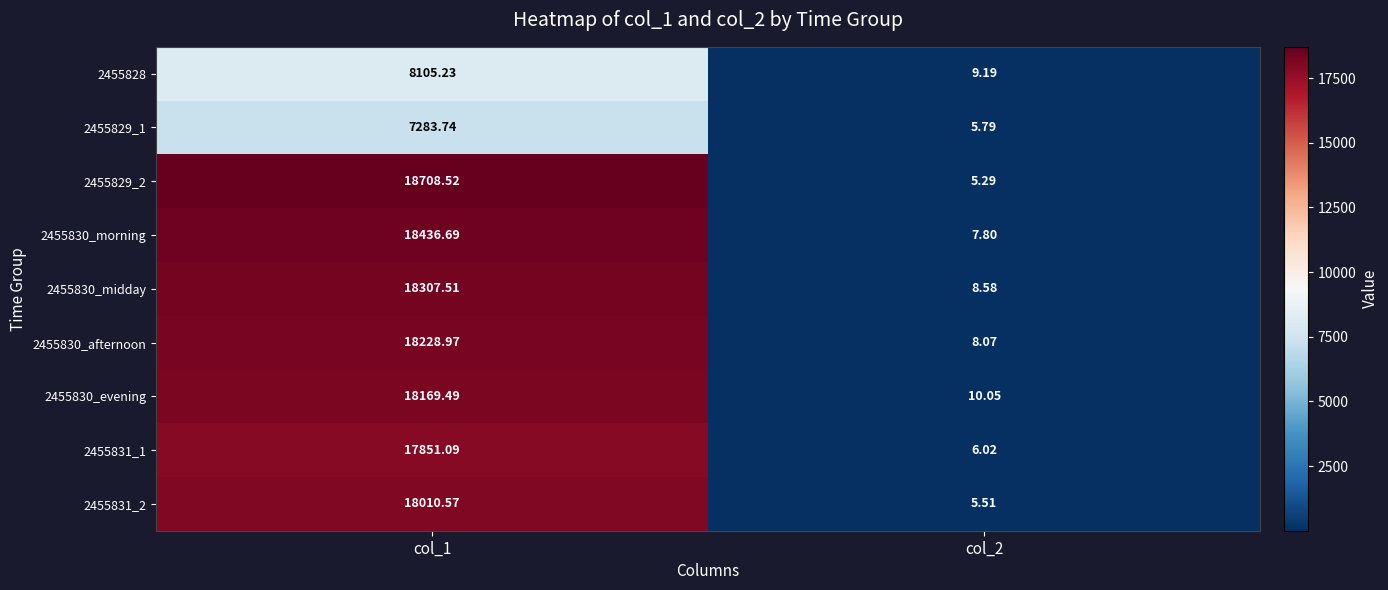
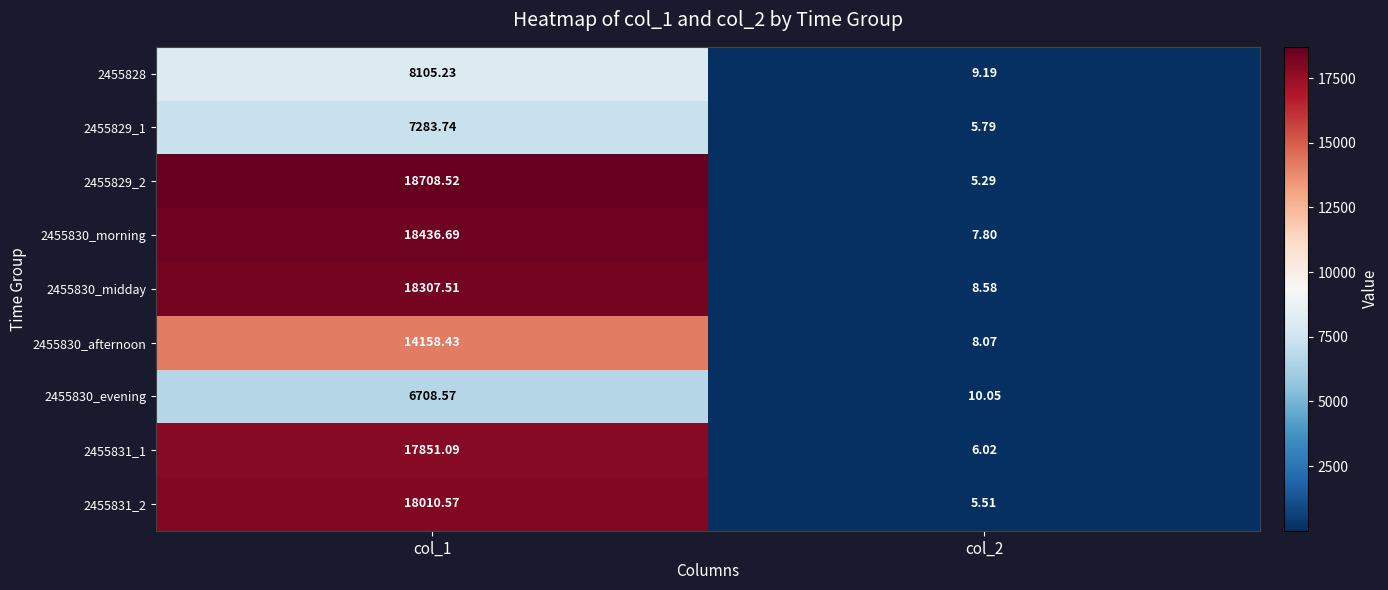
2455830_afternoon, col_1: 18228.97 -> 14158.43
2455830_evening, col_1: 18169.49 -> 6708.57
